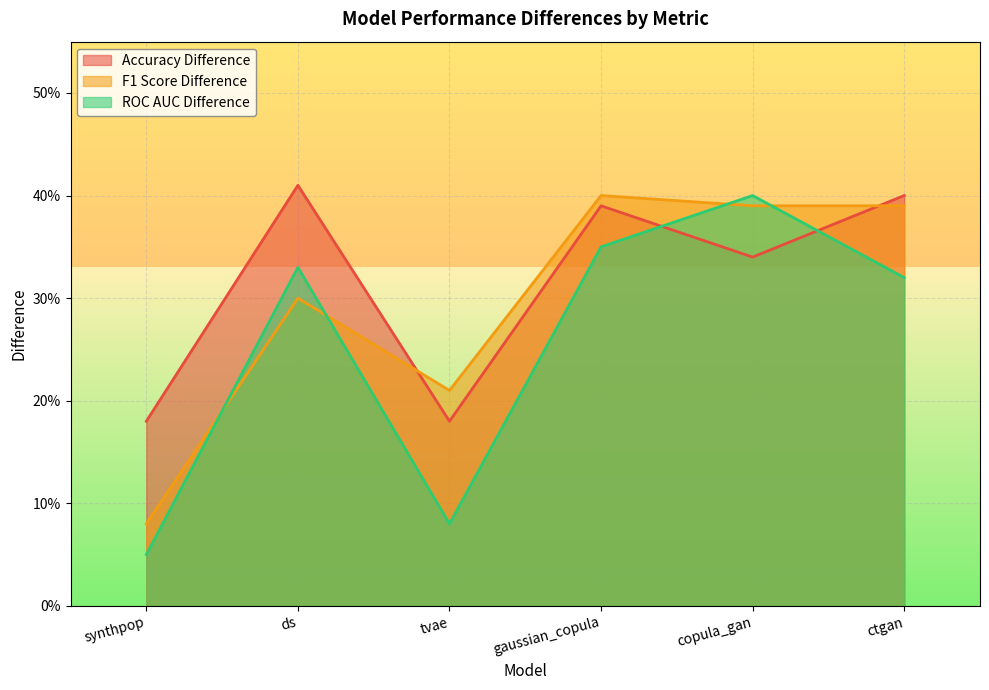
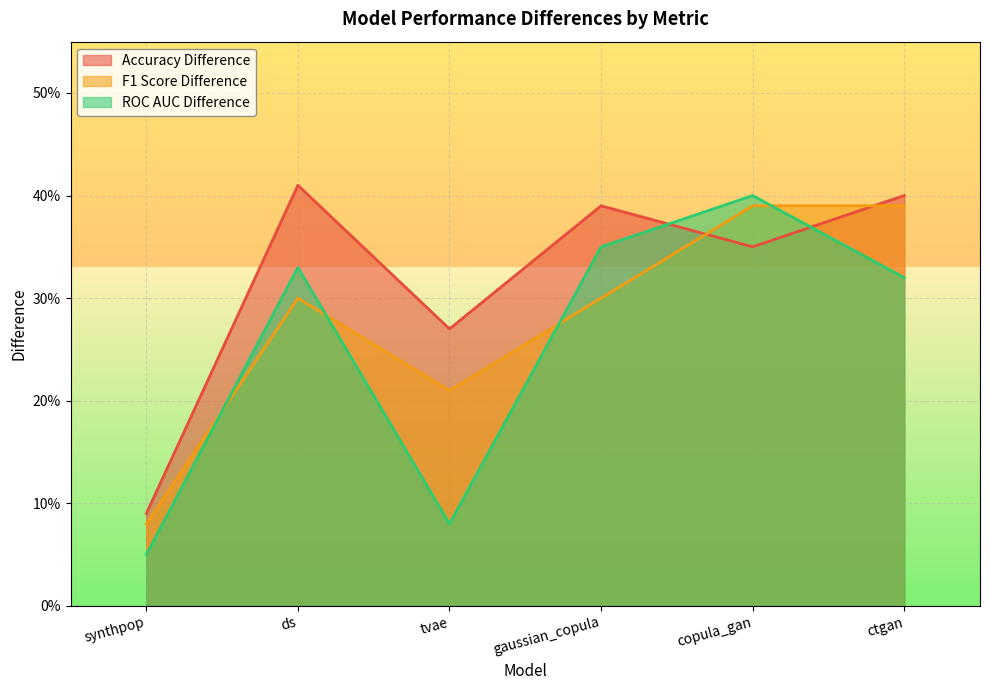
Accuracy Difference, synthpop: 18.0% -> 9.0%
Accuracy Difference, tvae: 18.0% -> 27.0%
F1 Score Difference, gaussian_copula: 40.0% -> 30.0%
Accuracy Difference, copula_gan: 34.0% -> 35.0%
